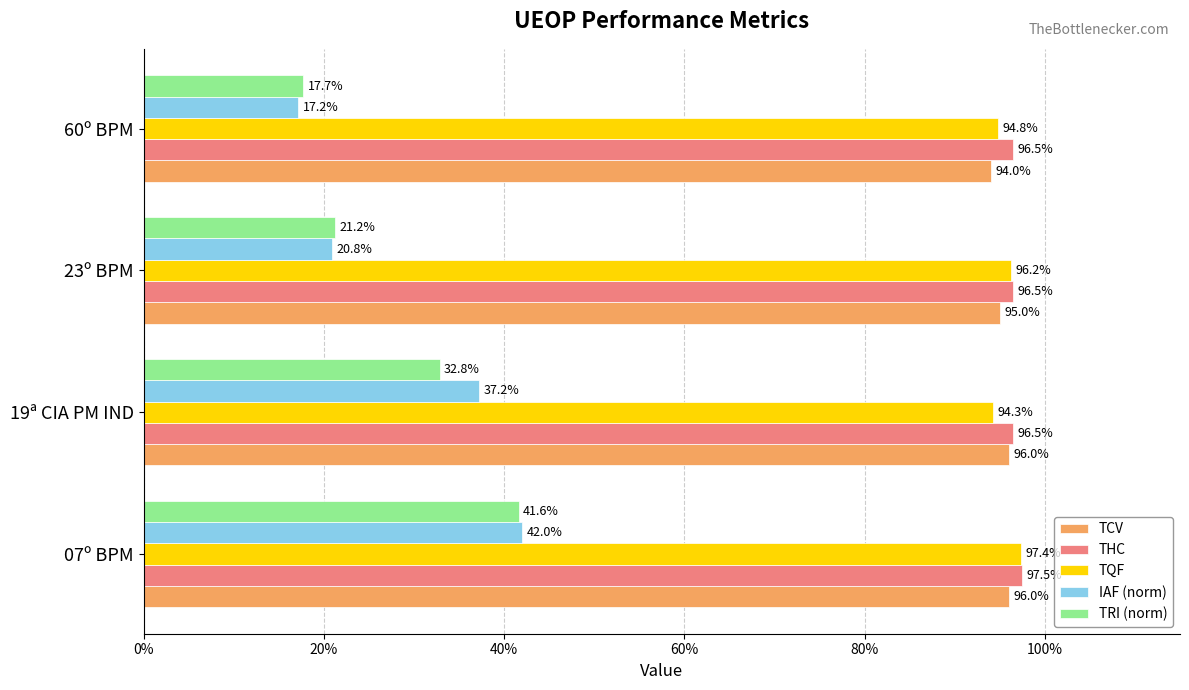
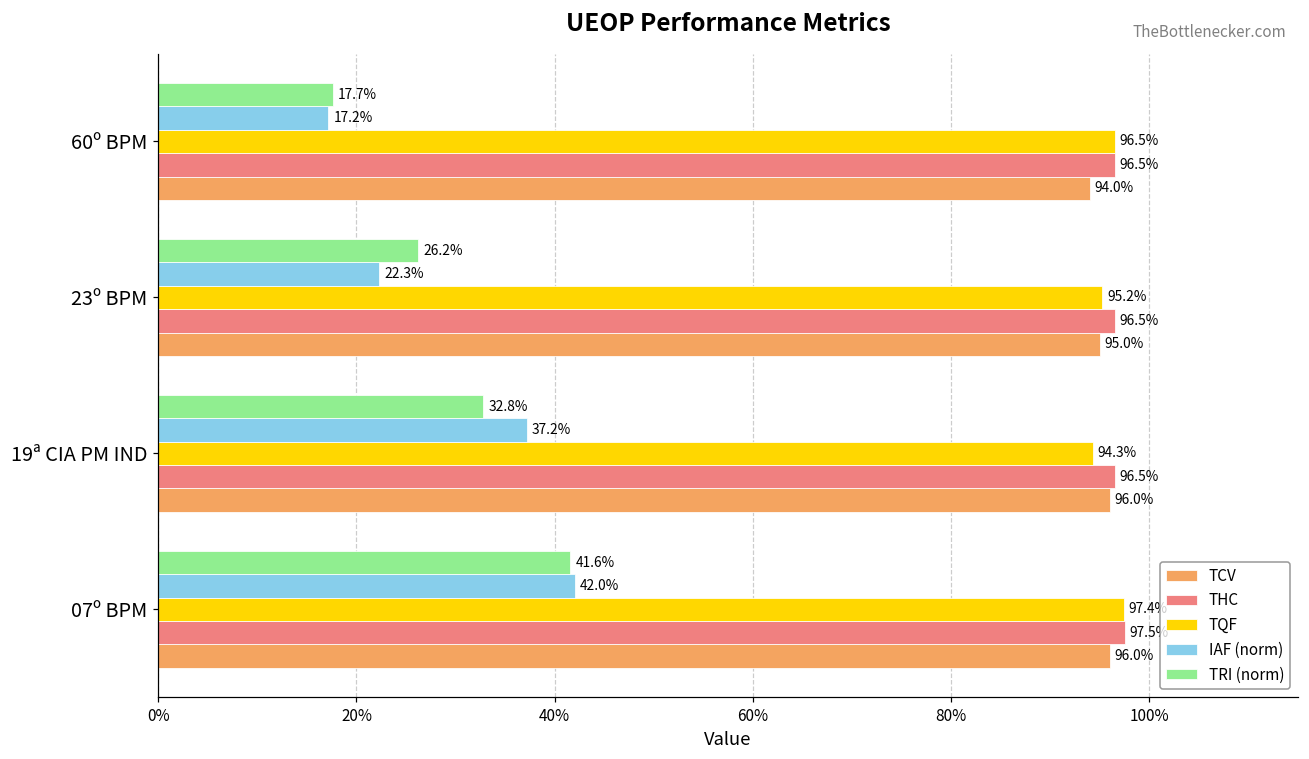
TQF, 60º BPM: 94.8% -> 96.5%
TRI (norm), 23º BPM: 21.2% -> 26.2%
IAF (norm), 23º BPM: 20.8% -> 22.3%
TQF, 23º BPM: 96.2% -> 95.2%
